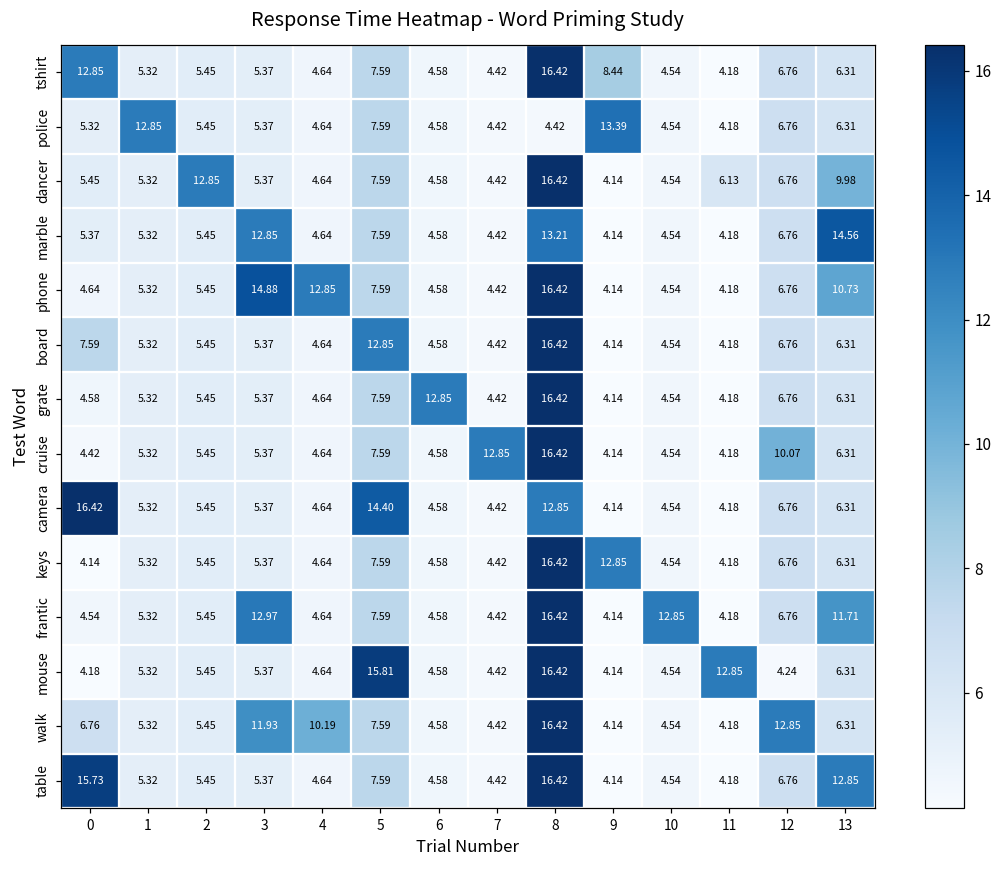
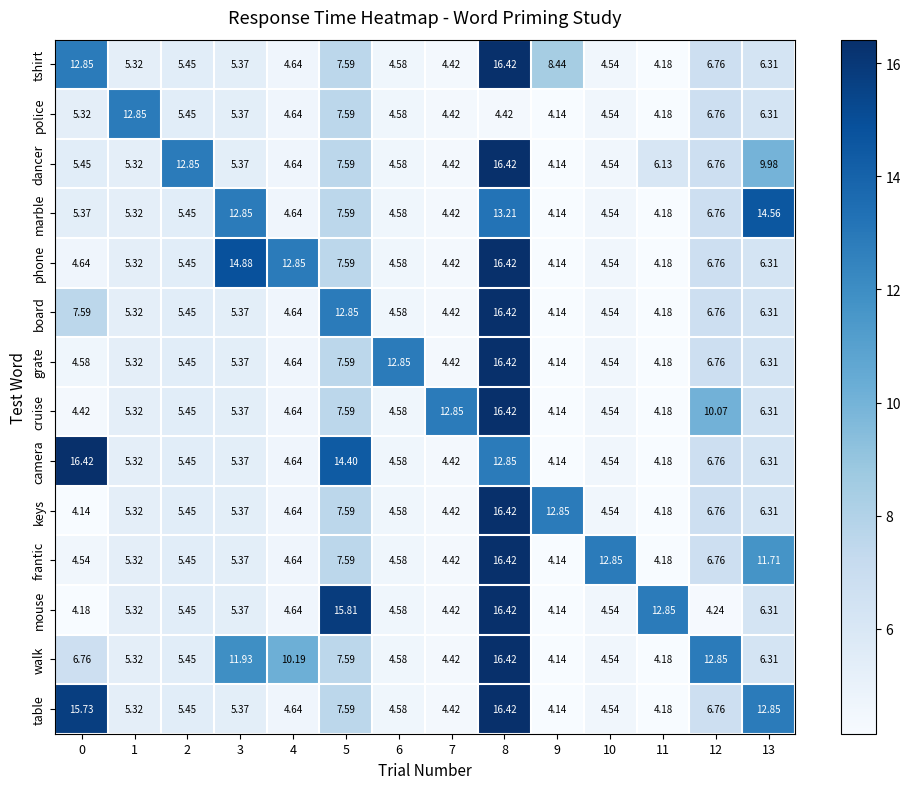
police, 9: 13.39 -> 4.14
phone, 13: 10.73 -> 6.31
frantic, 3: 12.97 -> 5.37
